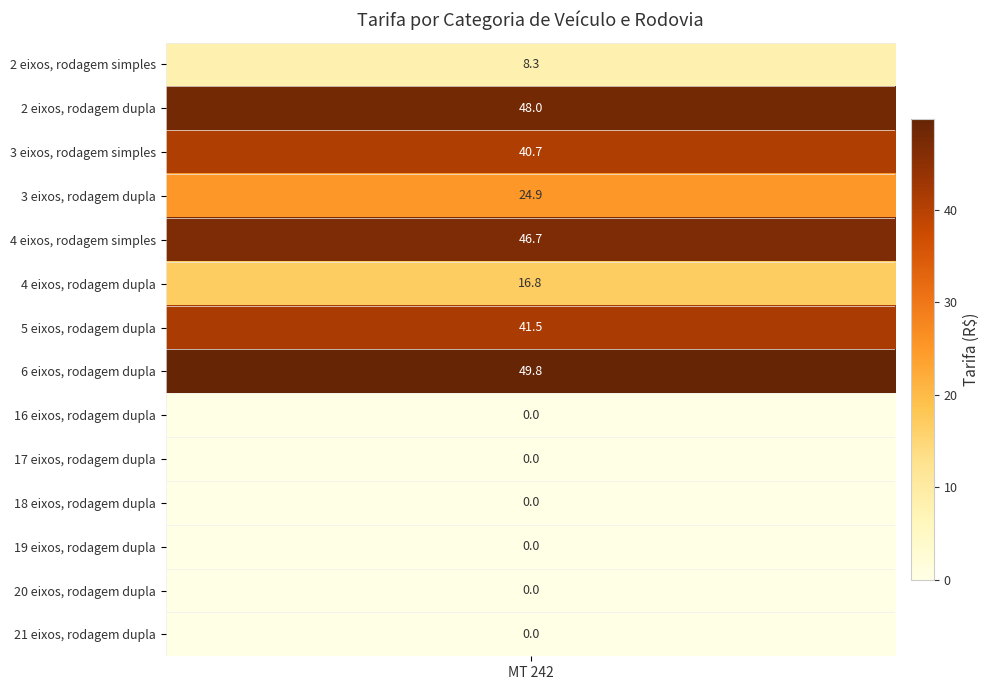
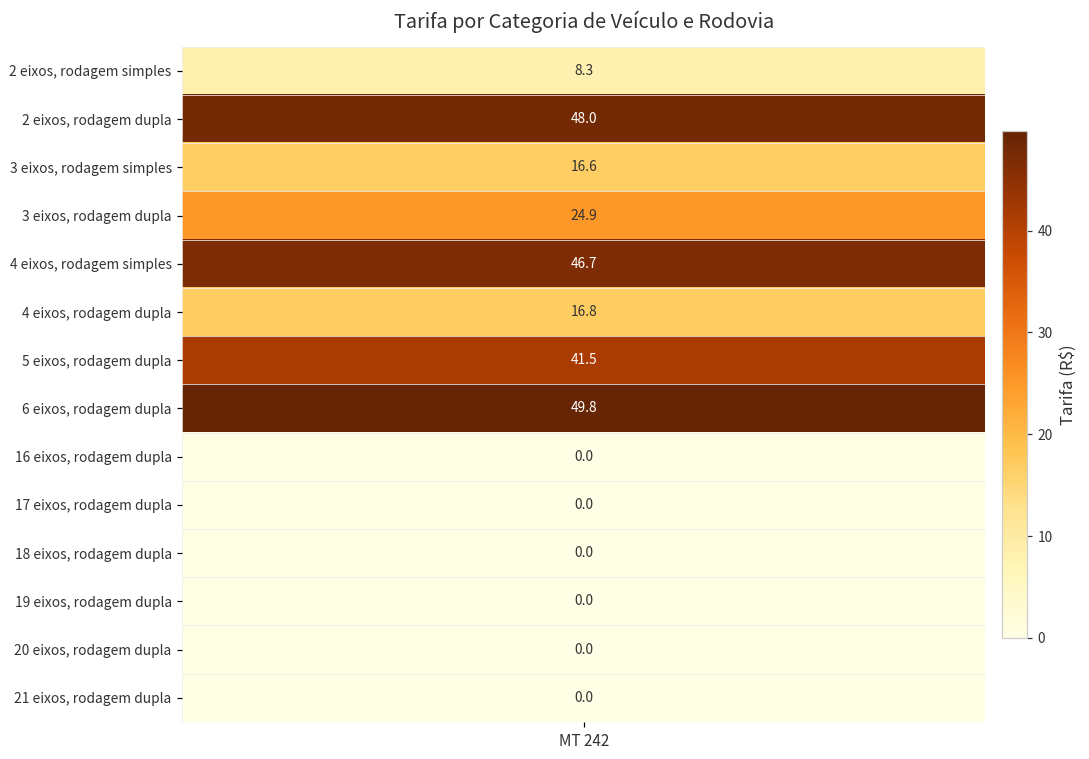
3 eixos, rodagem simples, MT 242: 40.7 -> 16.6
